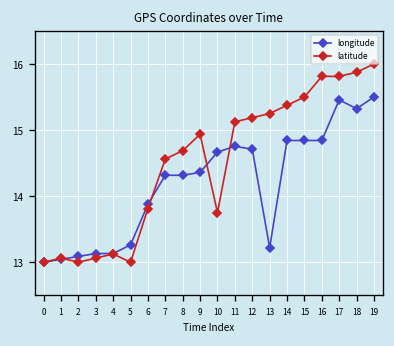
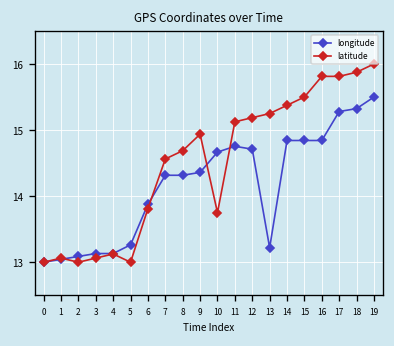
longitude, 17: 15.5 -> 15.3
